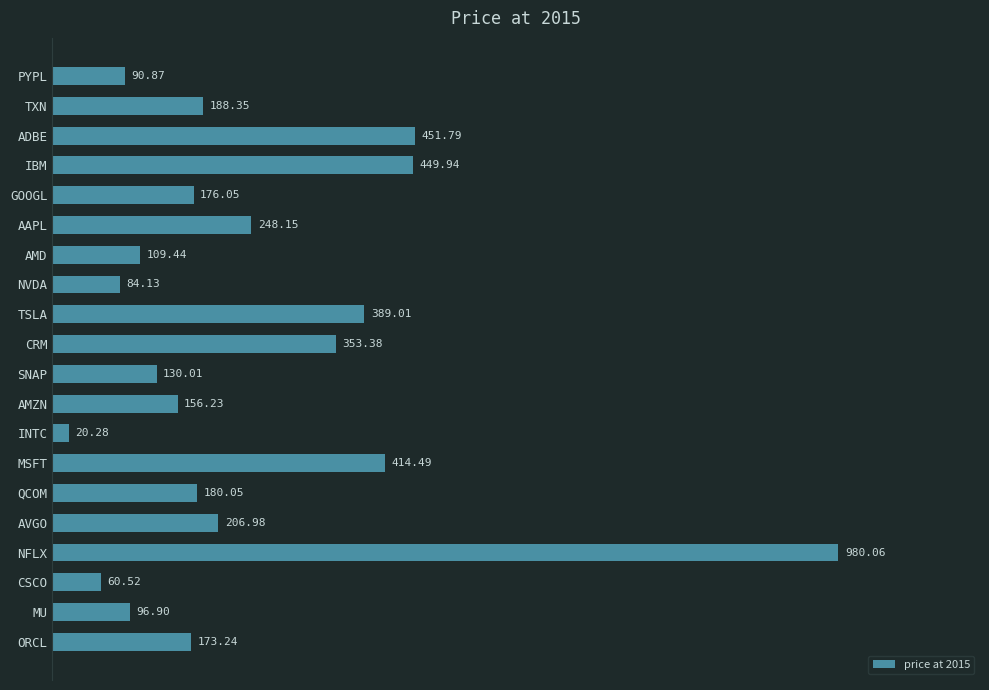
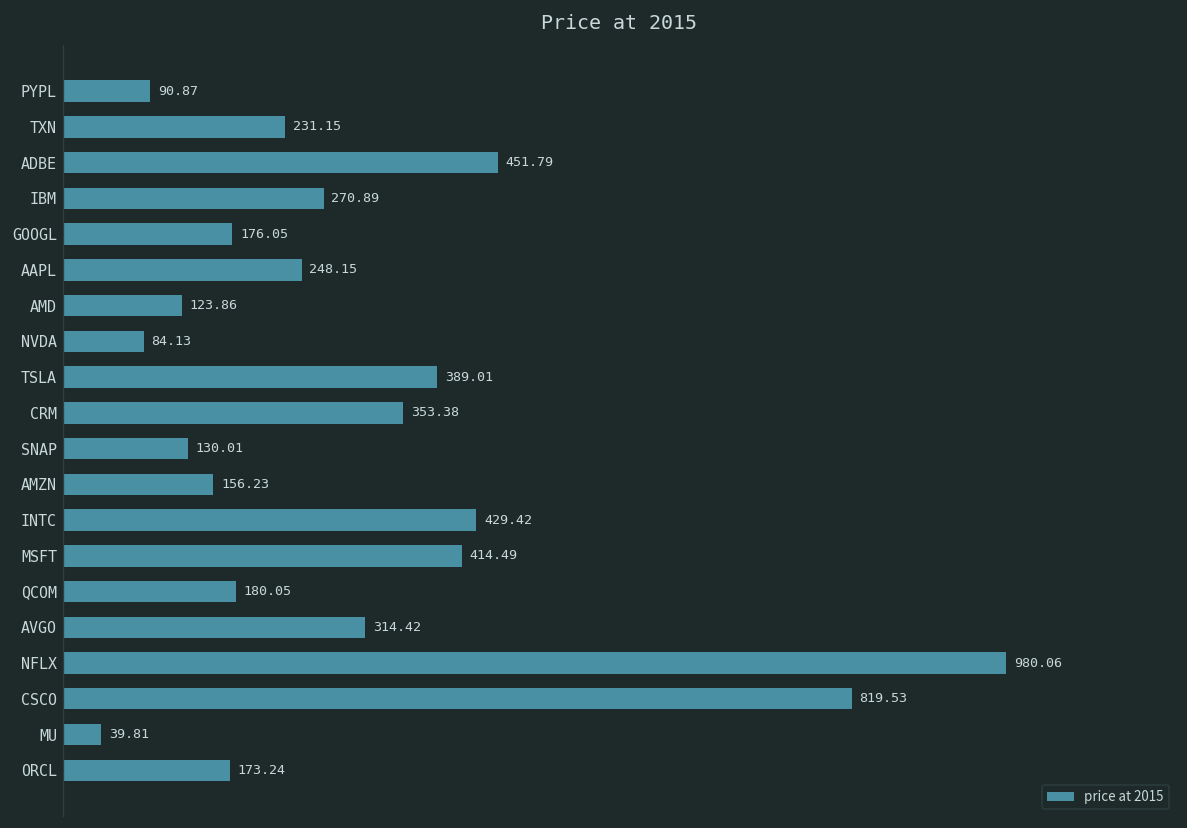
TXN: 188.35 -> 231.15
IBM: 449.94 -> 270.89
AMD: 109.44 -> 123.86
INTC: 20.28 -> 429.42
AVGO: 206.98 -> 314.42
CSCO: 60.52 -> 819.53
MU: 96.90 -> 39.81
